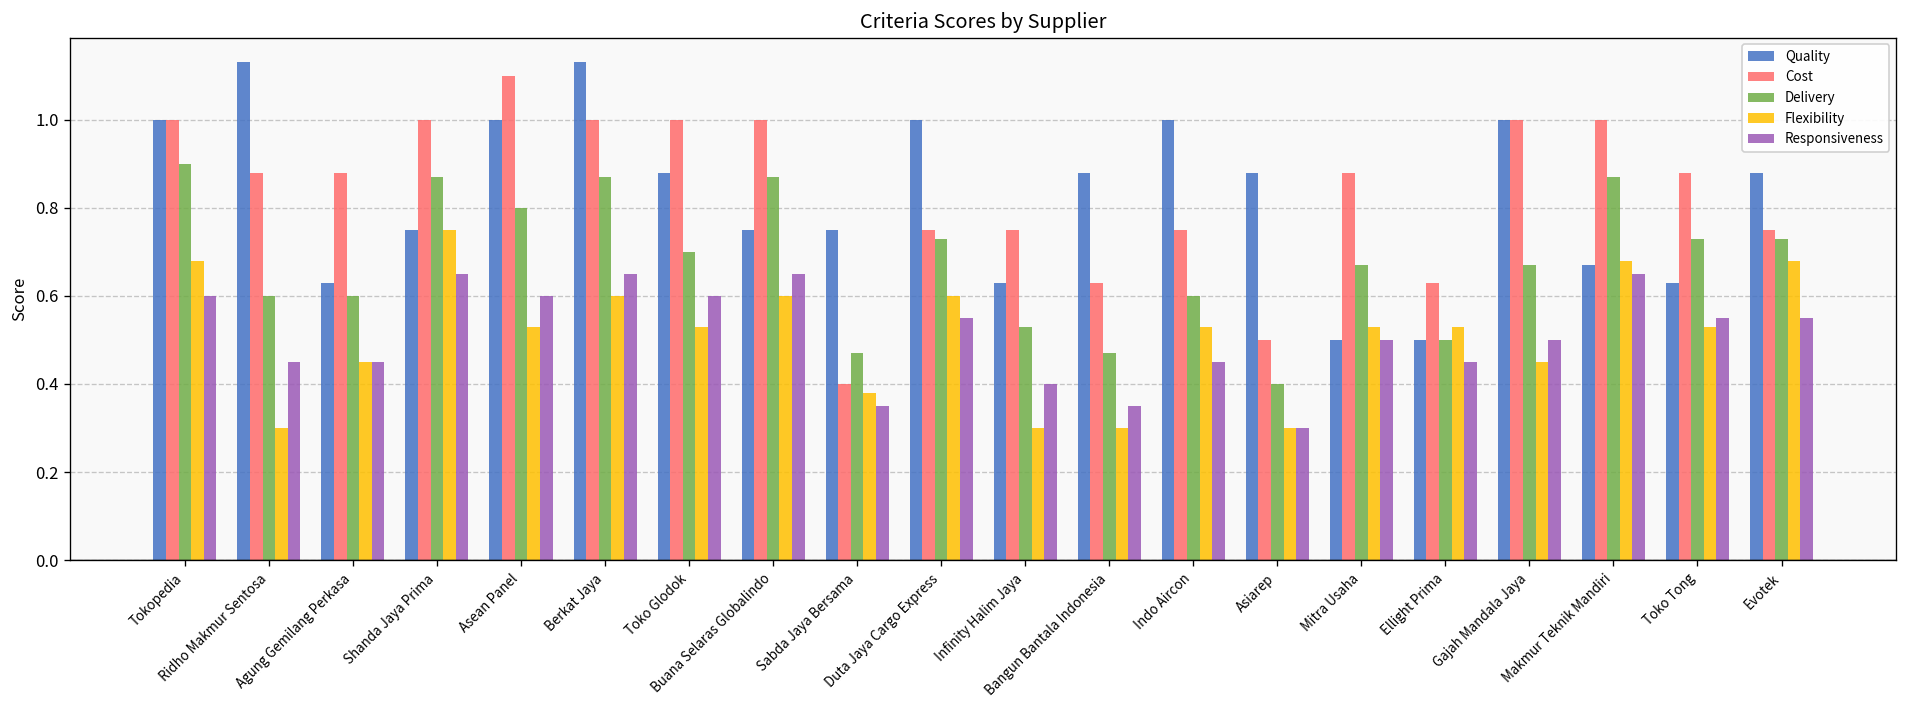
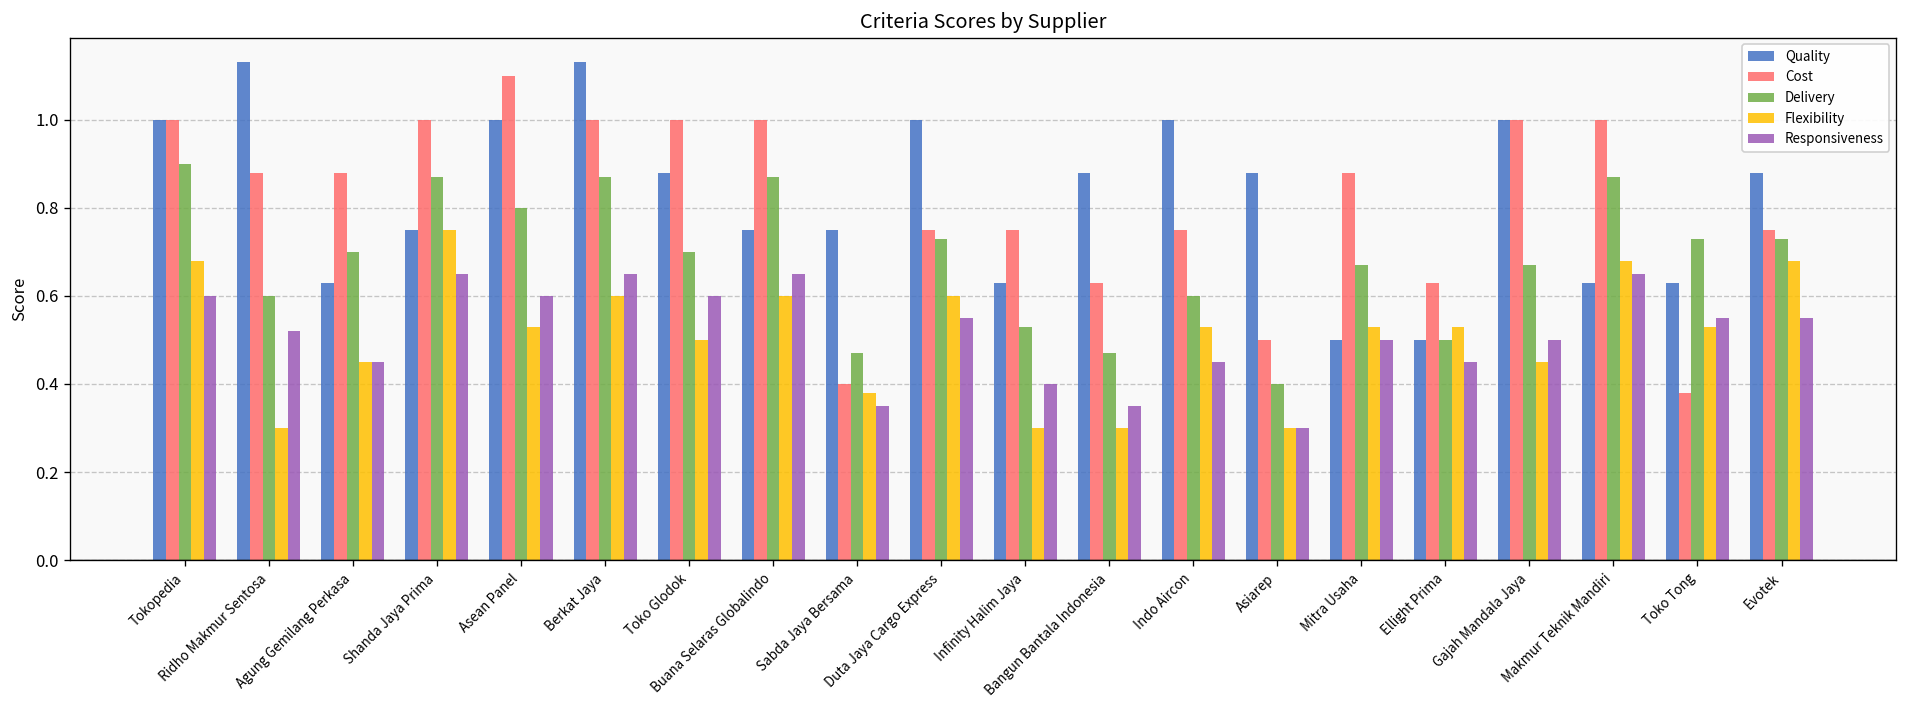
Responsiveness, Ridho Makmur Sentosa: 0.45 -> 0.52
Delivery, Agung Gemilang Perkasa: 0.6 -> 0.7
Flexibility, Toko Glodok: 0.53 -> 0.50
Quality, Makmur Teknik Mandiri: 0.67 -> 0.63
Cost, Toko Tong: 0.88 -> 0.38
